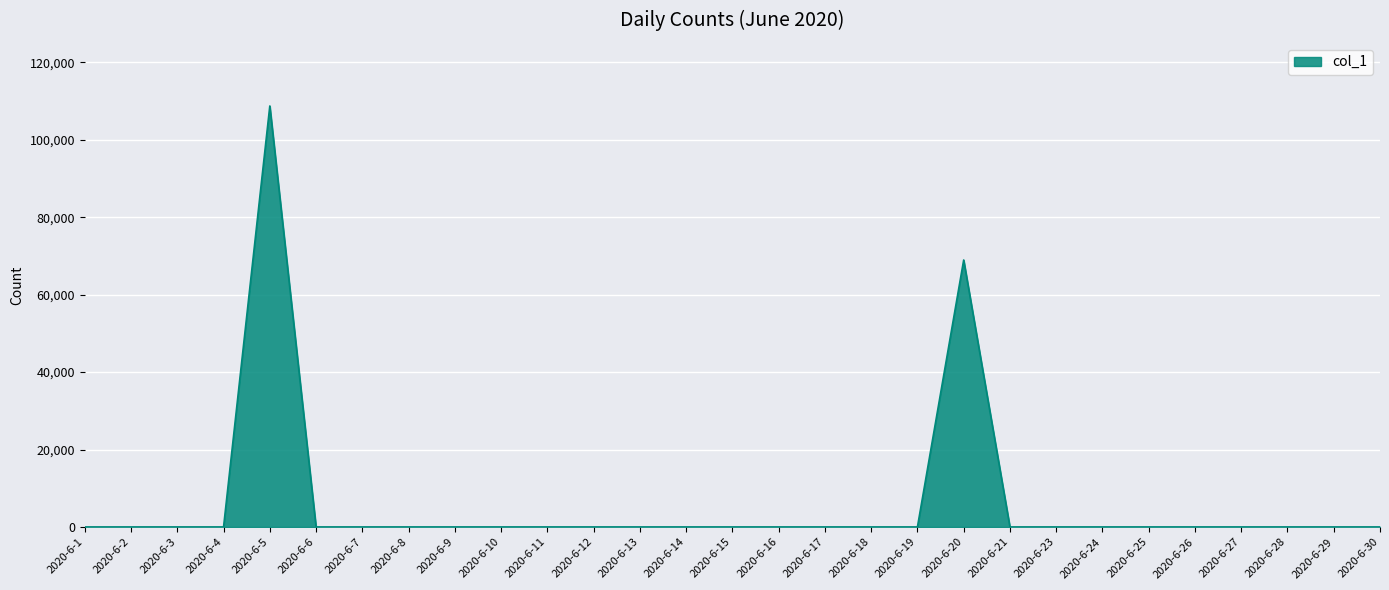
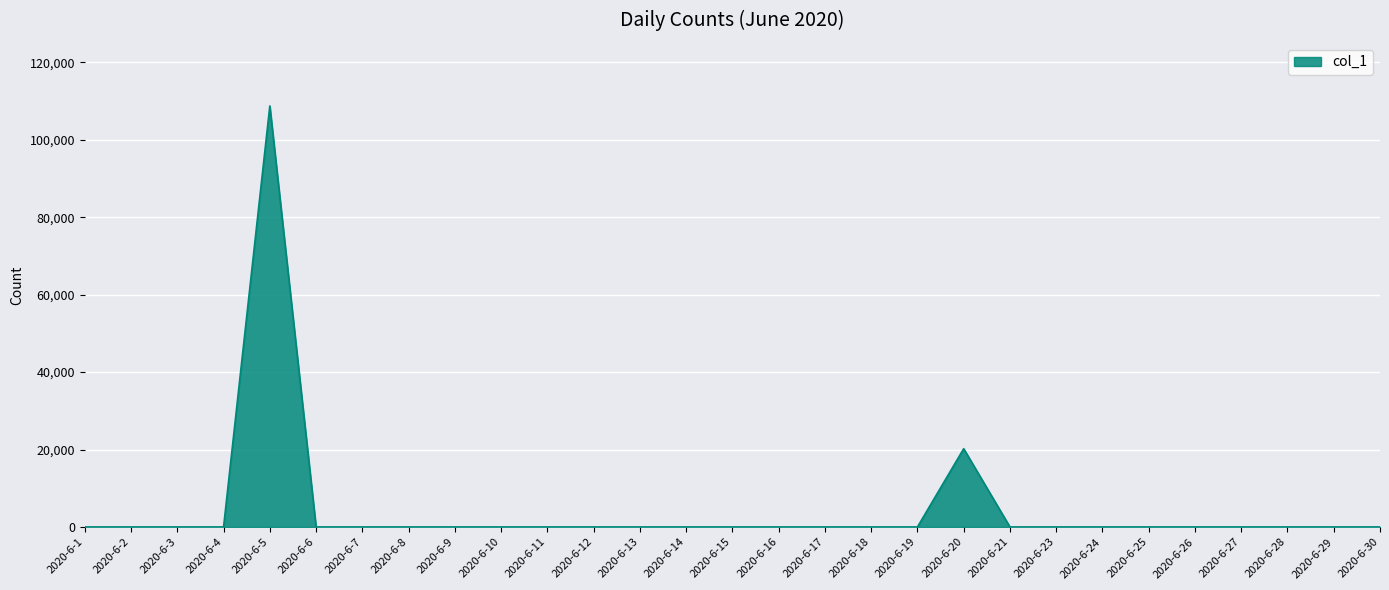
2020-6-20: 69,000 -> 20,000
